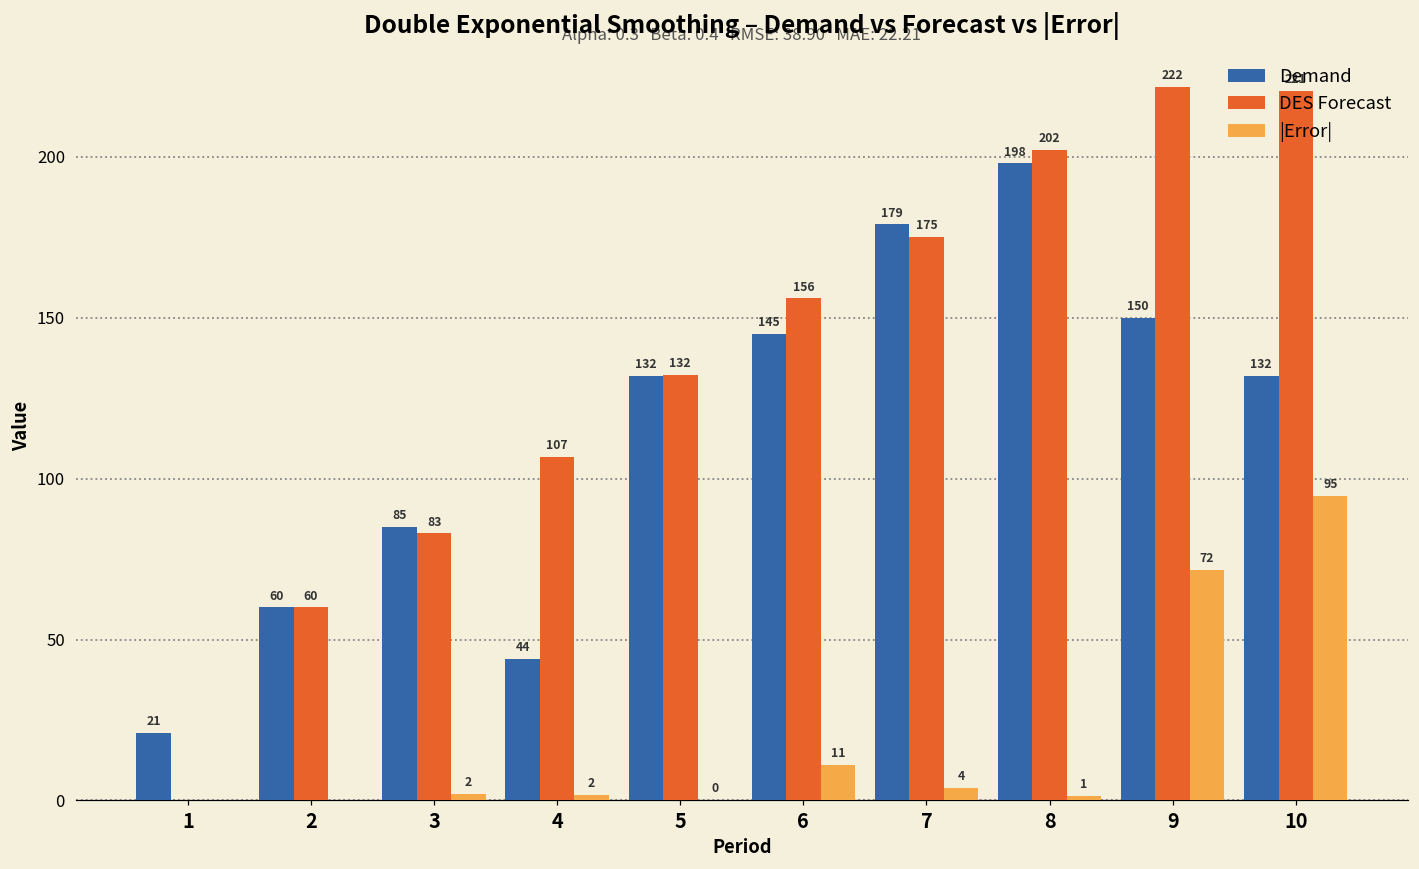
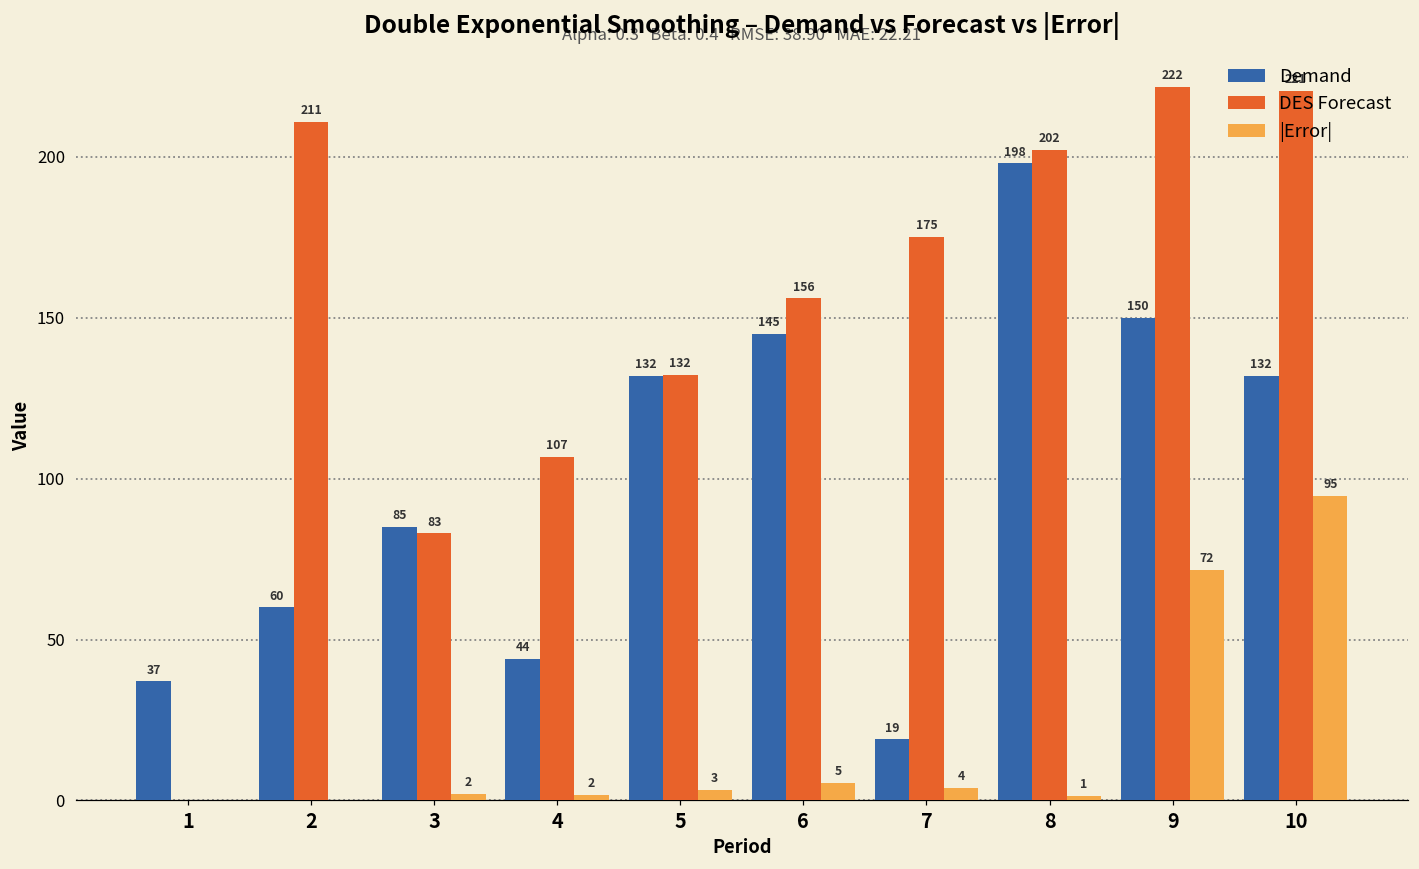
Demand, 1: 21 -> 37
DES Forecast, 2: 60 -> 211
|Error|, 5: 0 -> 3
|Error|, 6: 11 -> 5
Demand, 7: 179 -> 19
